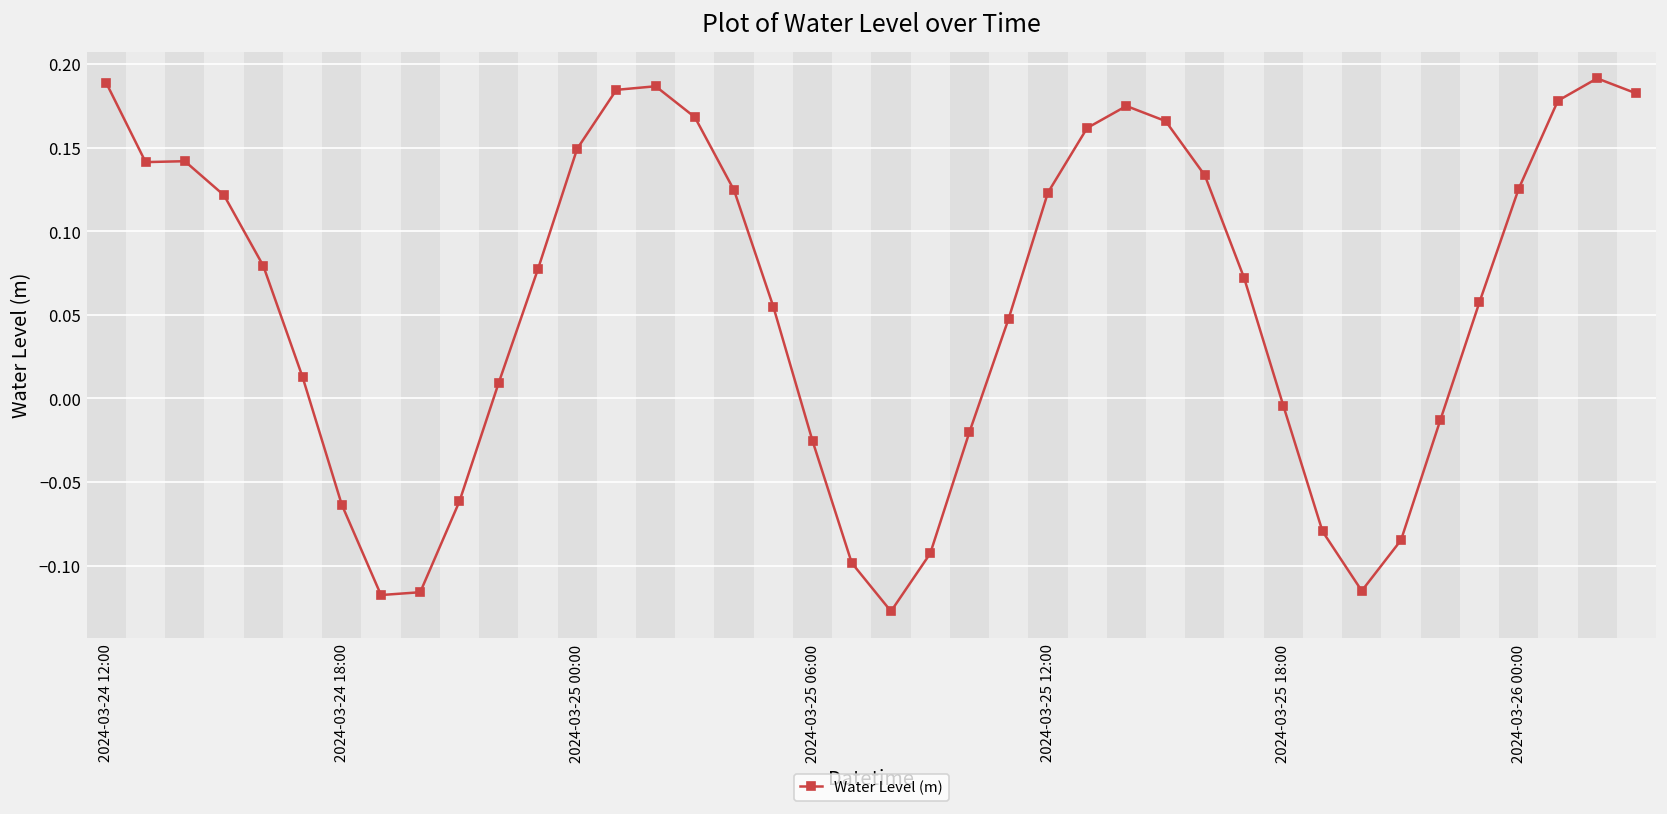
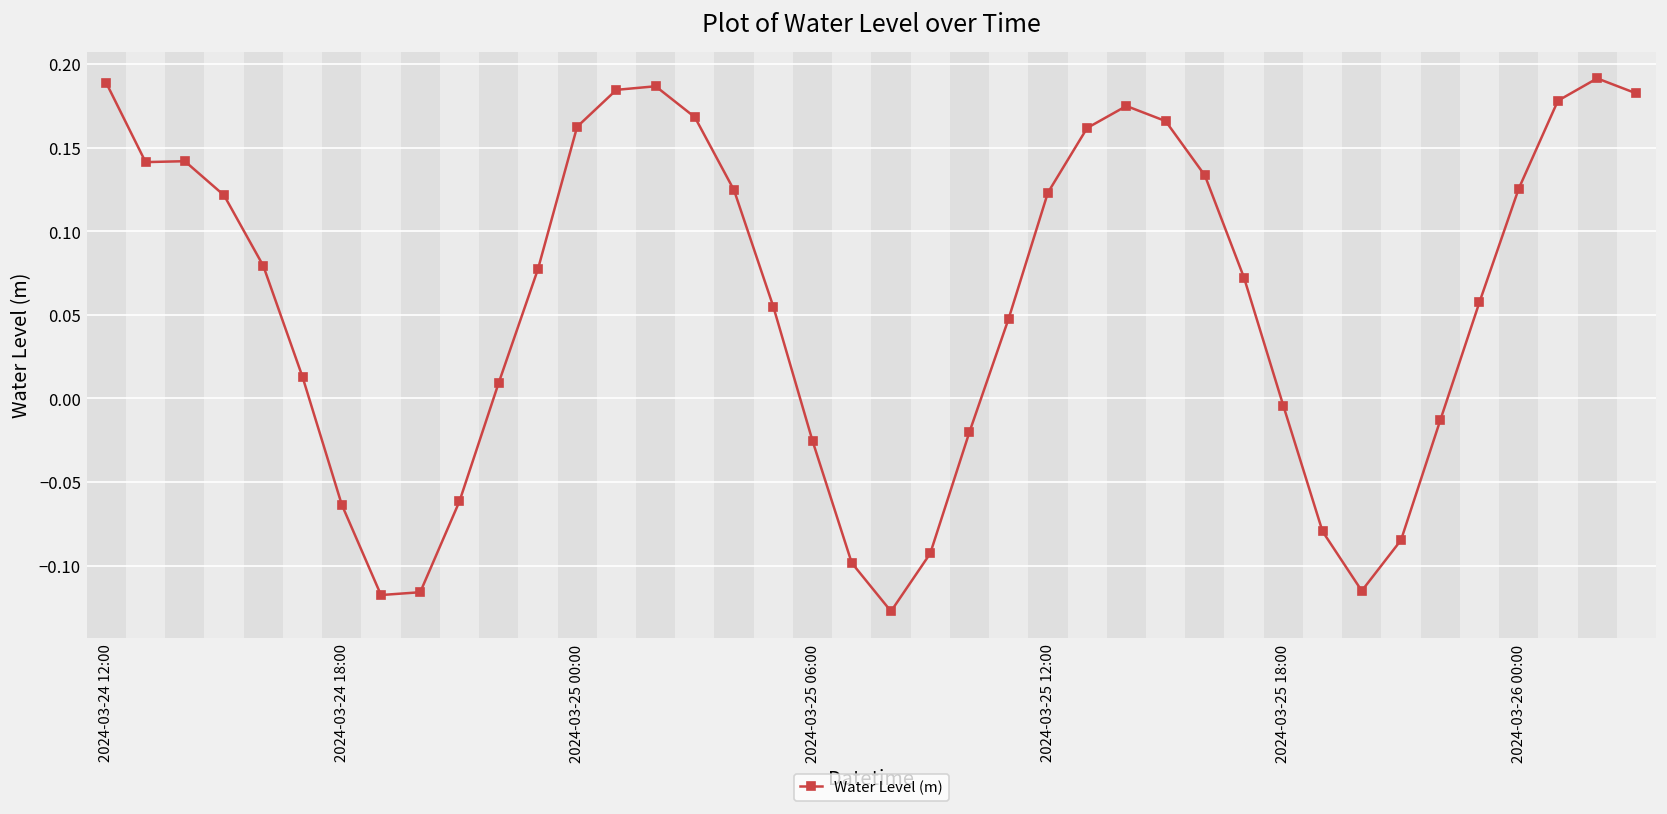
2024-03-25 00:00: 0.149 -> 0.163
